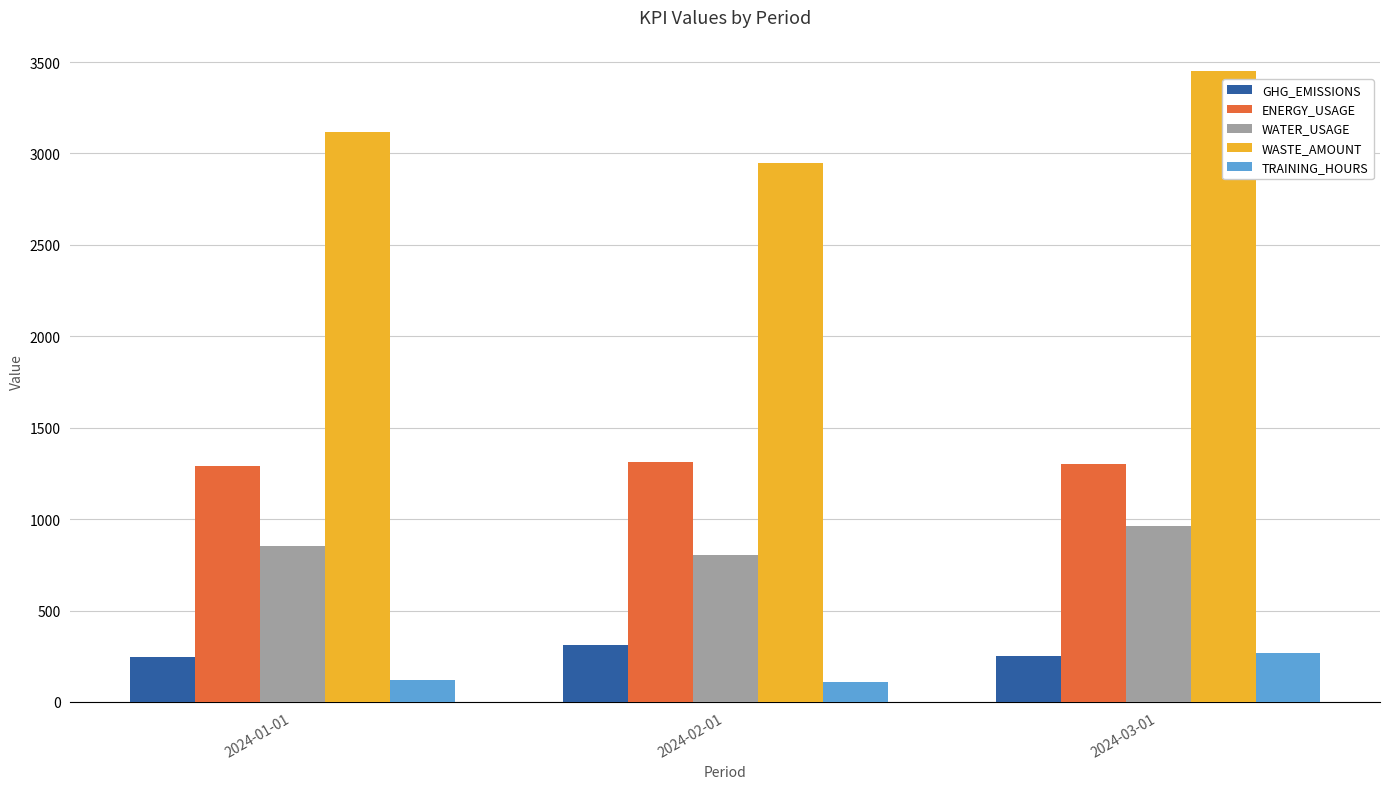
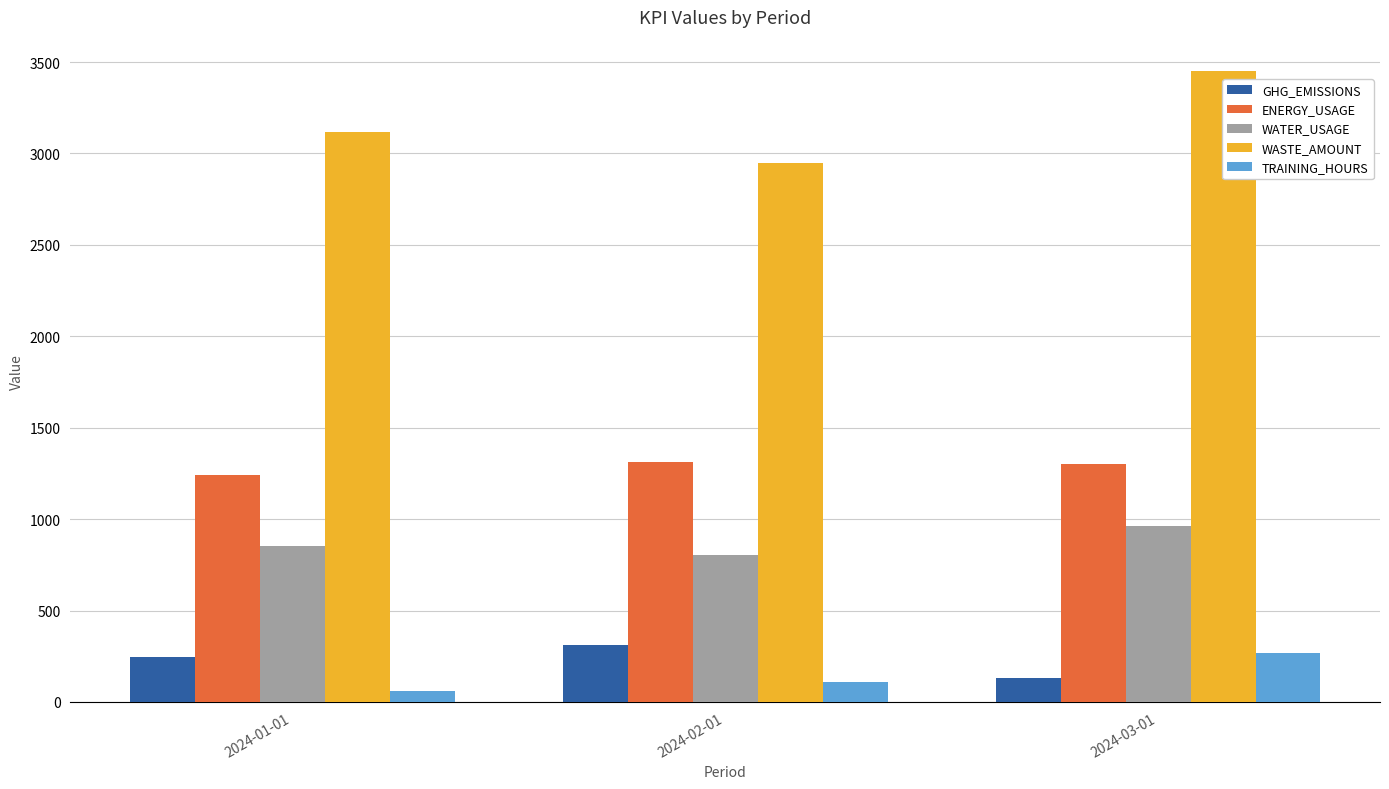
ENERGY_USAGE, 2024-01-01: 1290 -> 1240
TRAINING_HOURS, 2024-01-01: 120 -> 60
GHG_EMISSIONS, 2024-03-01: 250 -> 130
